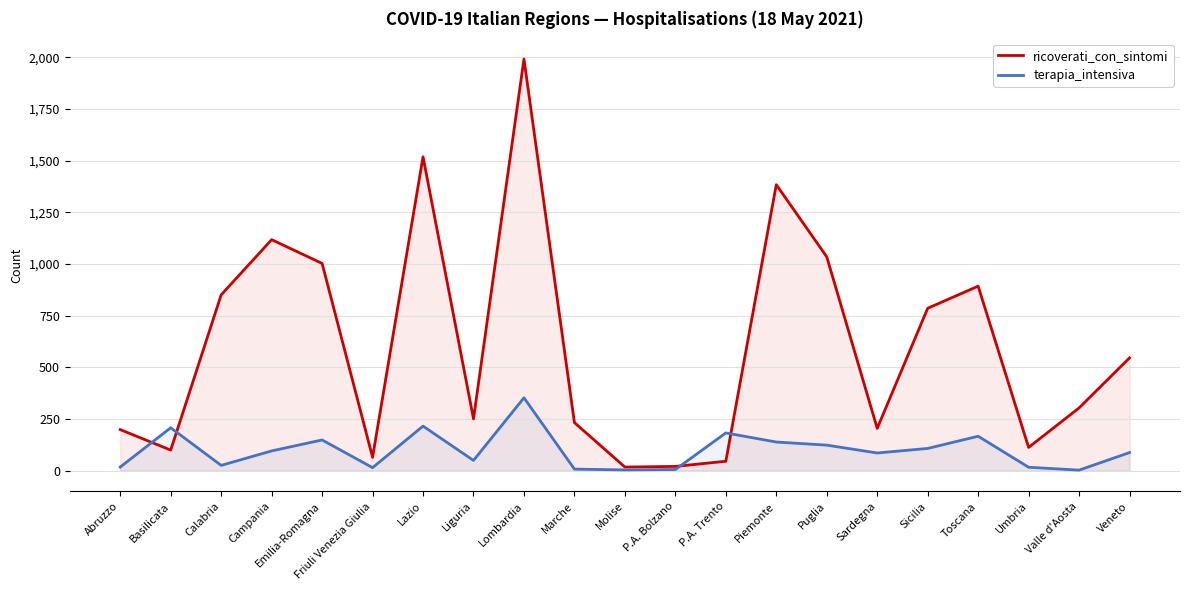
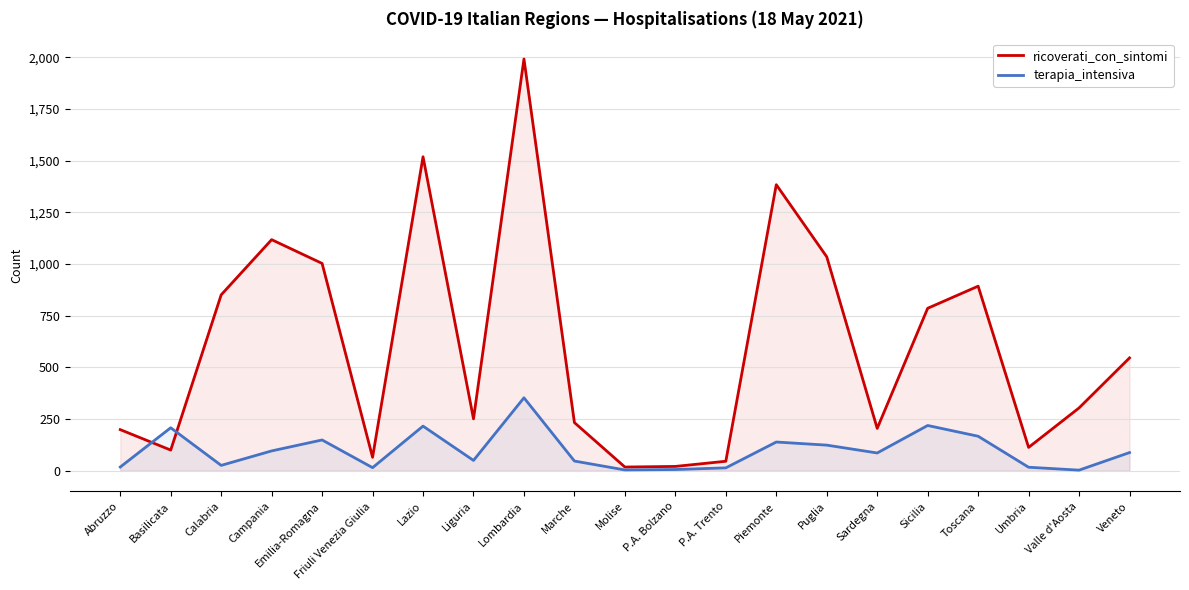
terapia_intensiva, Marche: 10 -> 50
terapia_intensiva, P.A. Trento: 180 -> 10
terapia_intensiva, Sicilia: 110 -> 220
